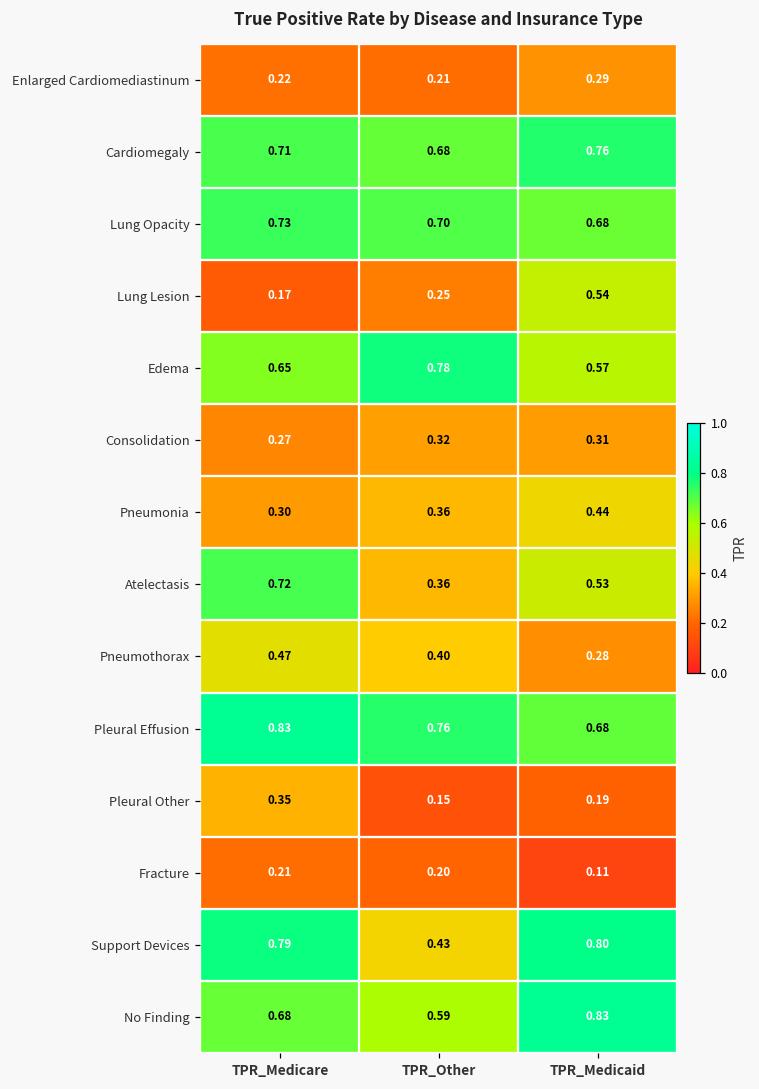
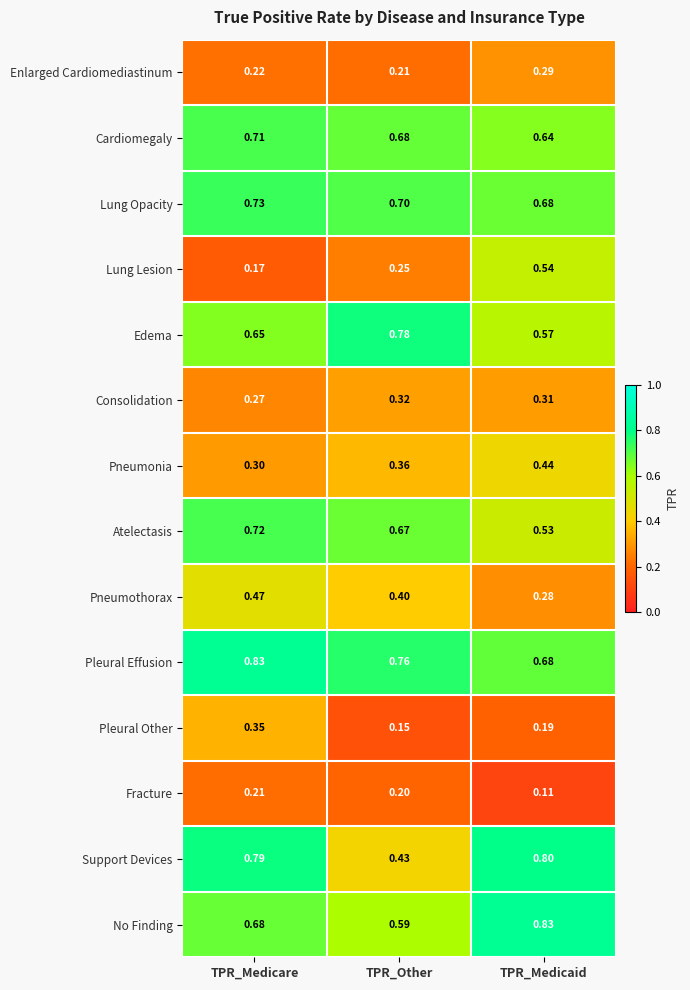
Cardiomegaly, TPR_Medicaid: 0.76 -> 0.64
Atelectasis, TPR_Other: 0.36 -> 0.67
